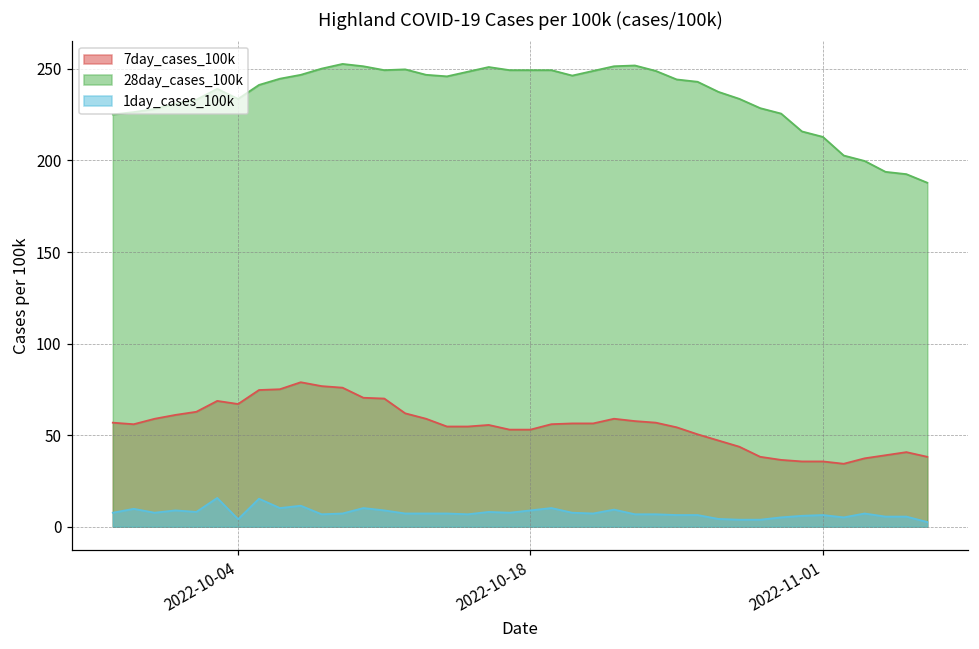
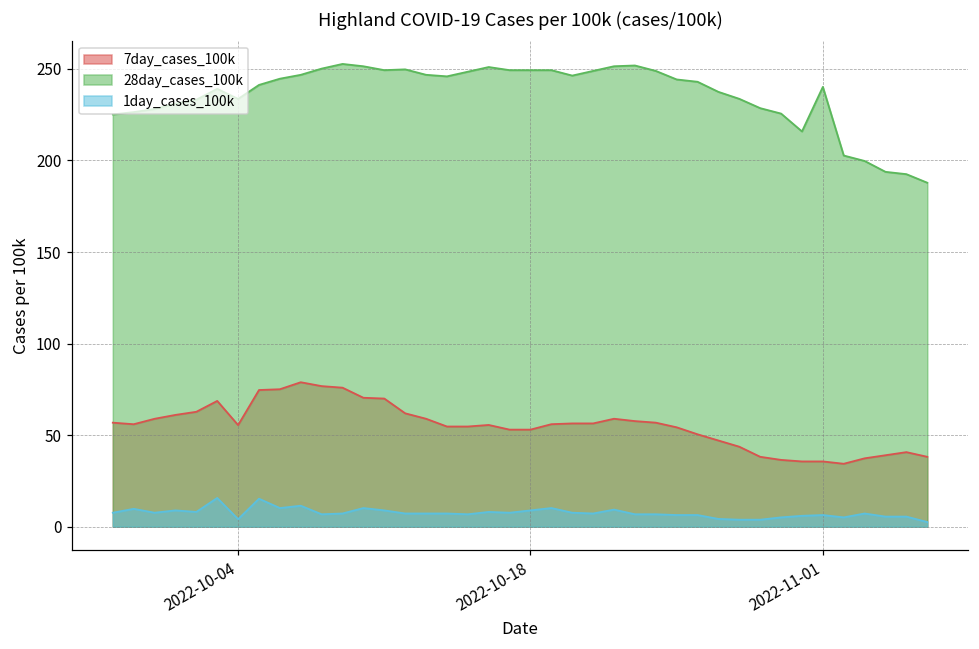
7day_cases_100k, 2022-10-04: 67 -> 55
28day_cases_100k, 2022-11-01: 213 -> 240
